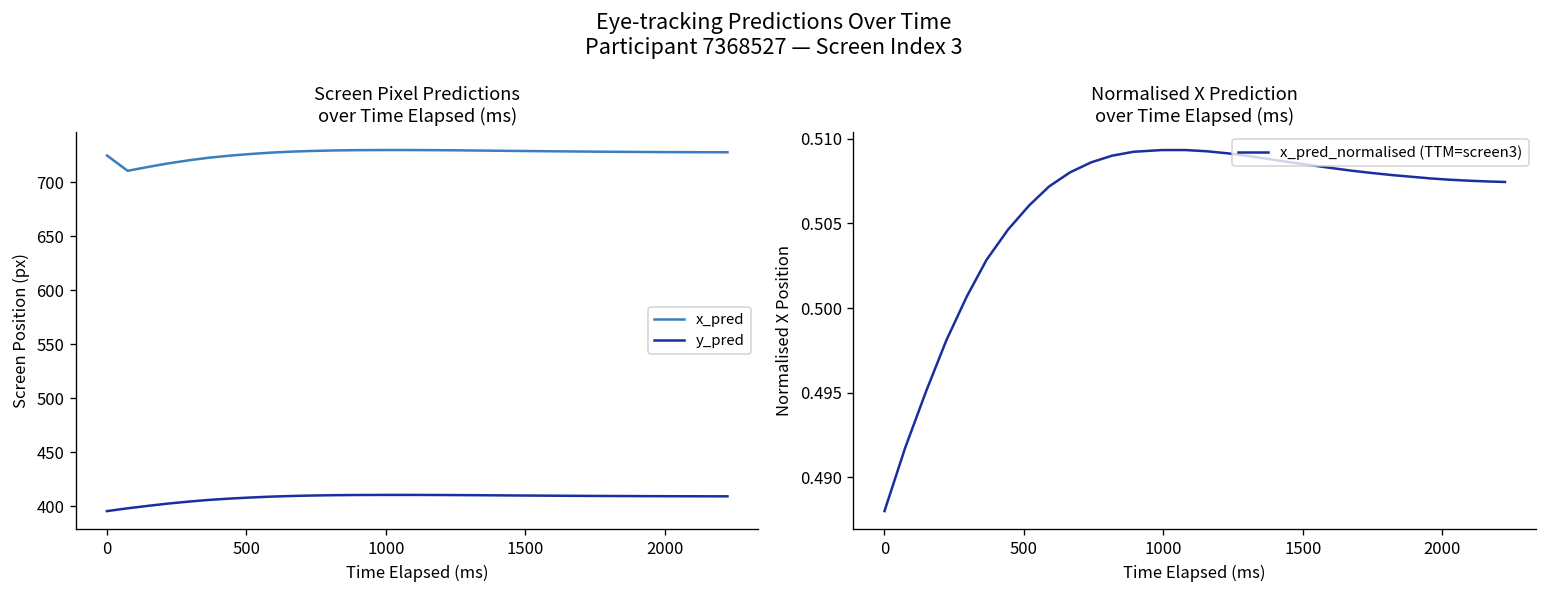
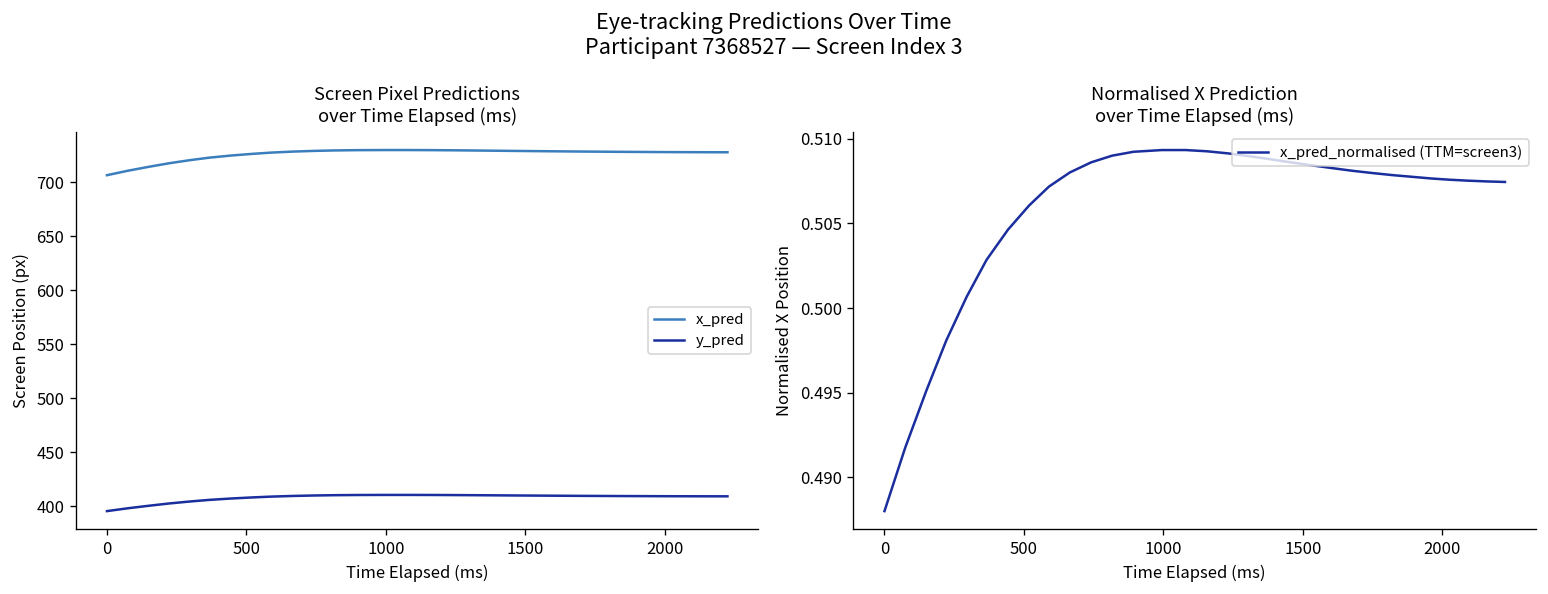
Screen Pixel Predictions over Time Elapsed (ms), x_pred, 0: 720 -> 710
